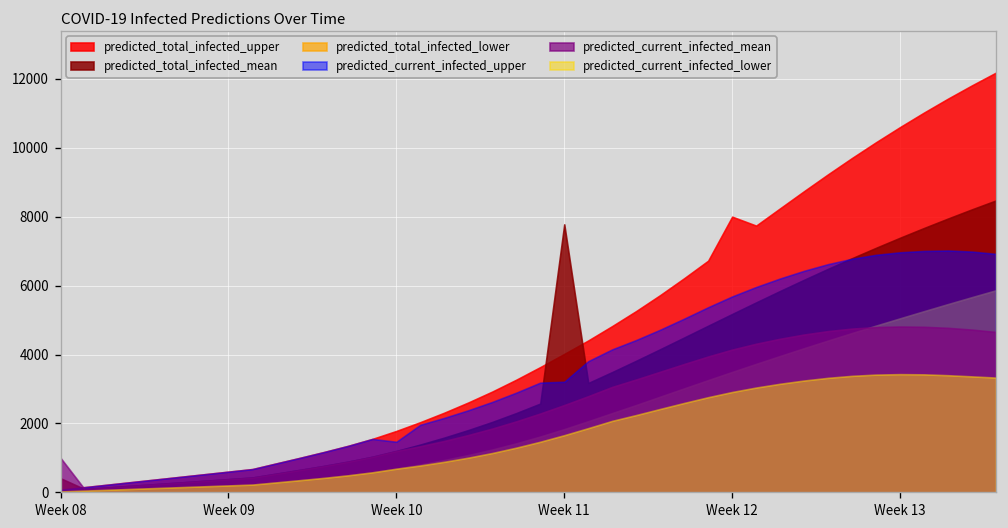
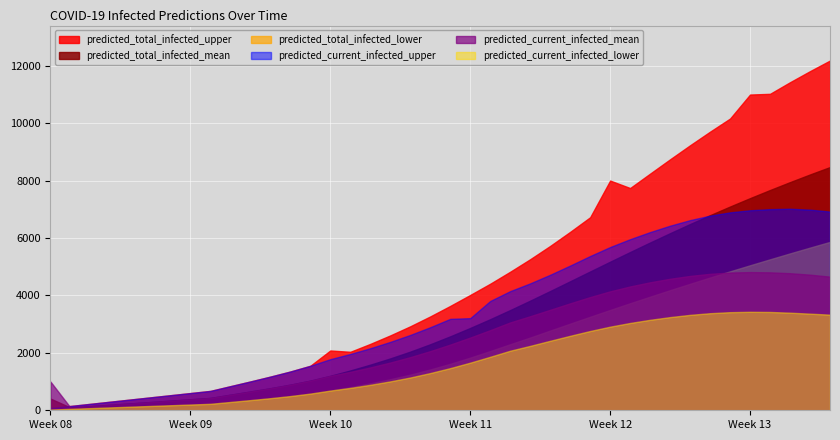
predicted_total_infected_upper, Week 10: 1800 -> 2100
predicted_current_infected_upper, Week 10: 1500 -> 1800
predicted_total_infected_mean, Week 11: 7800 -> 2900
predicted_total_infected_upper, Week 13: 10600 -> 11000
